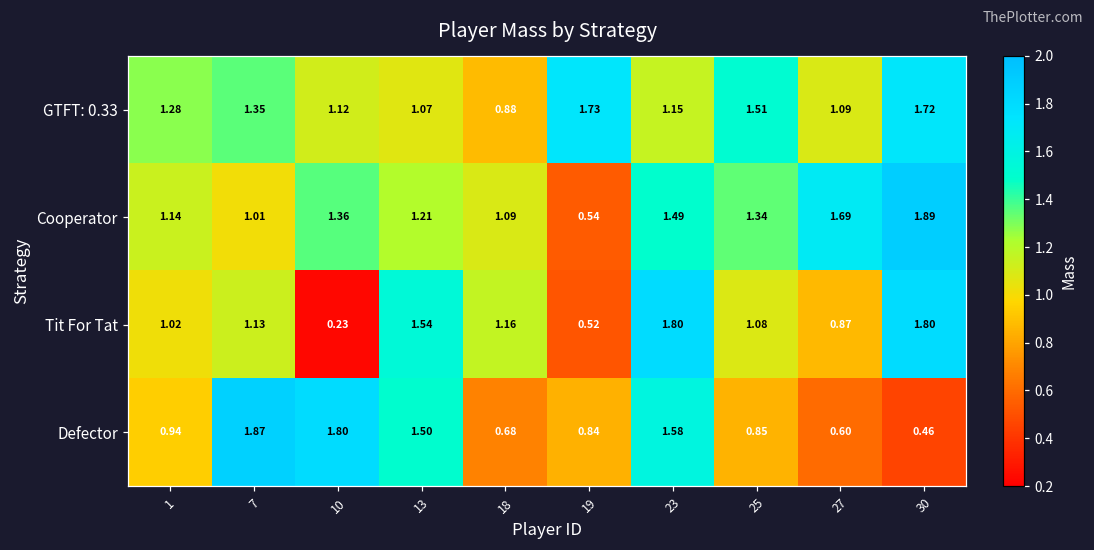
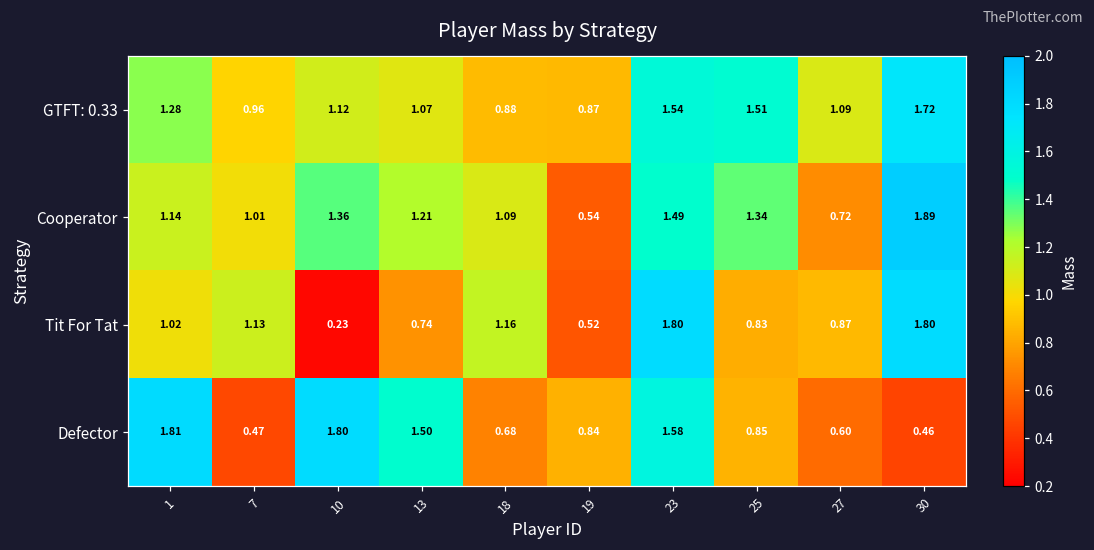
GTFT: 0.33, 7: 1.35 -> 0.96
GTFT: 0.33, 19: 1.73 -> 0.87
GTFT: 0.33, 23: 1.15 -> 1.54
Cooperator, 27: 1.69 -> 0.72
Tit For Tat, 13: 1.54 -> 0.74
Tit For Tat, 25: 1.08 -> 0.83
Defector, 1: 0.94 -> 1.81
Defector, 7: 1.87 -> 0.47
